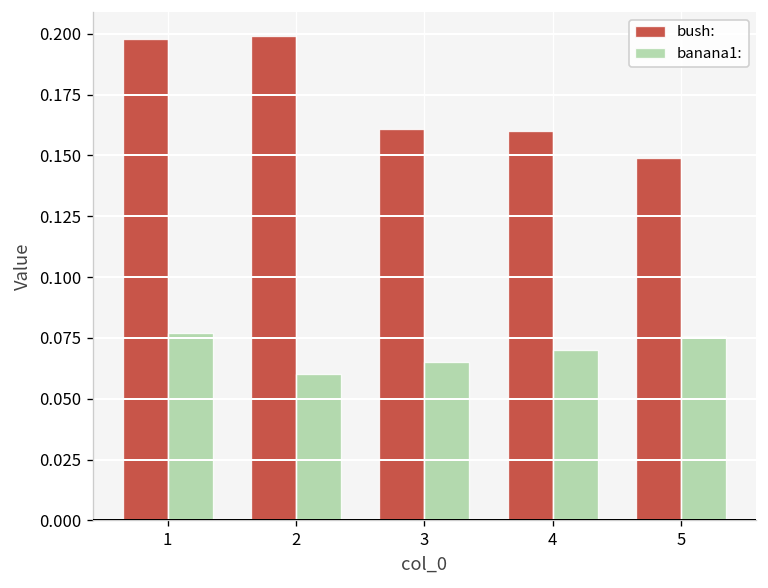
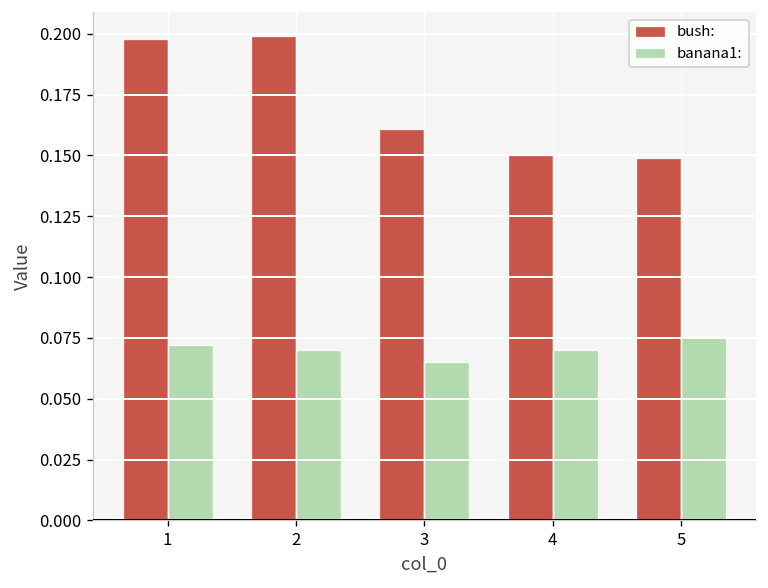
banana1:, 1: 0.077 -> 0.072
banana1:, 2: 0.06 -> 0.07
bush:, 4: 0.16 -> 0.15
